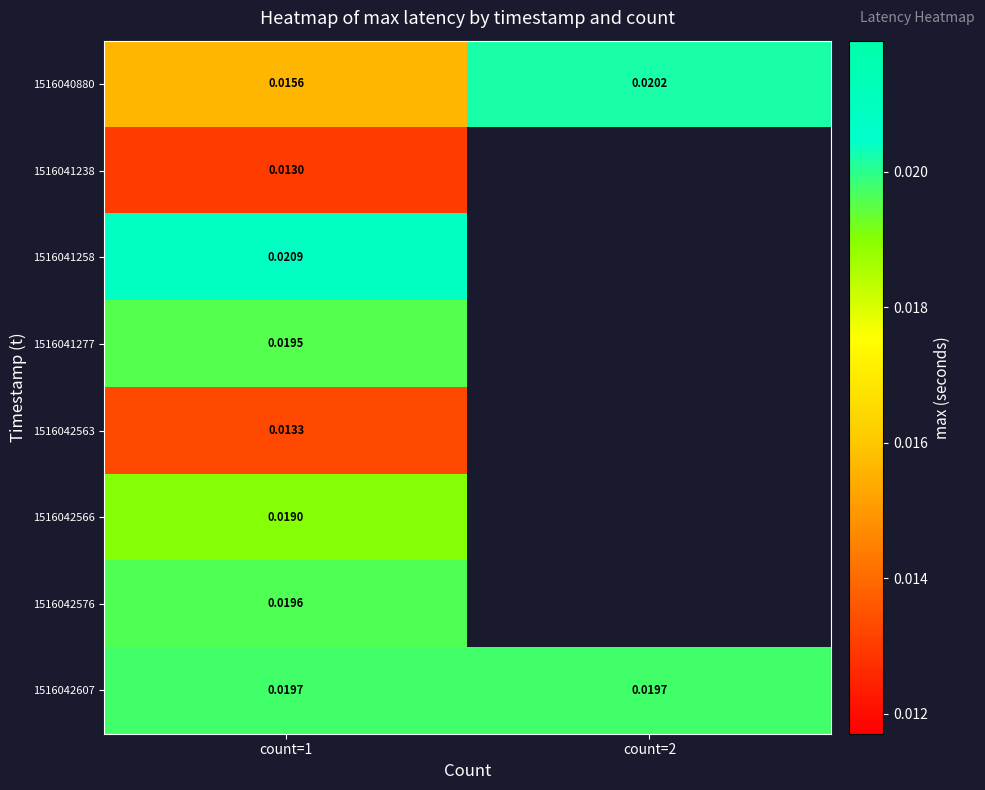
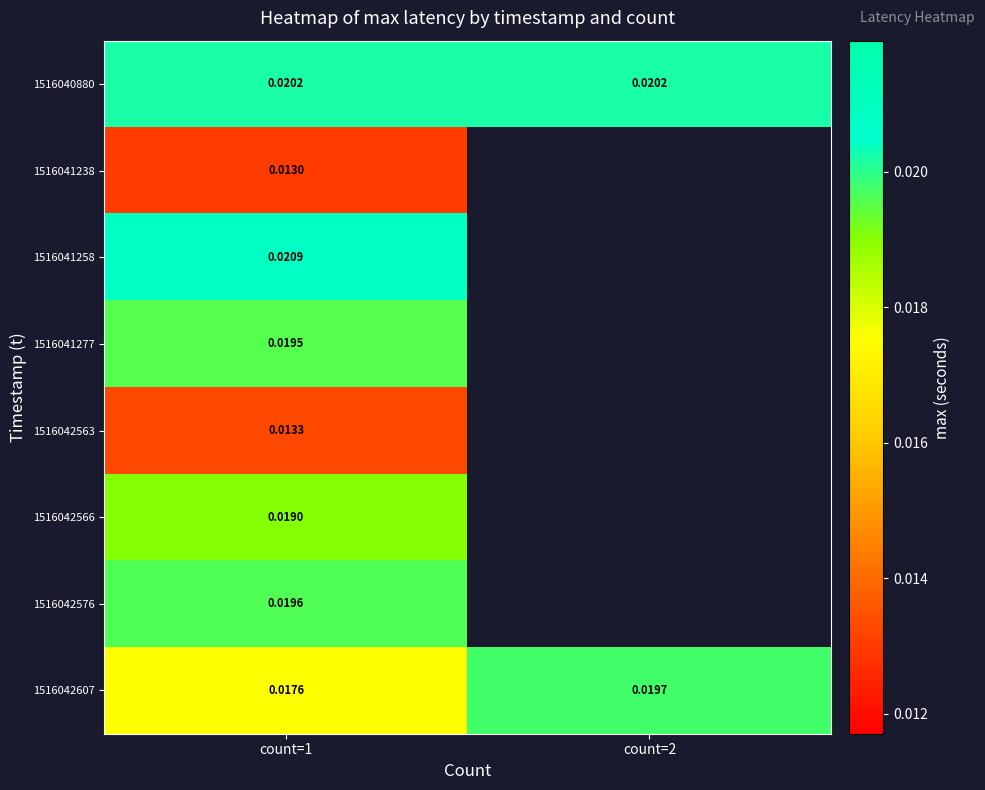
1516040880, count=1: 0.0156 -> 0.0202
1516042607, count=1: 0.0197 -> 0.0176
